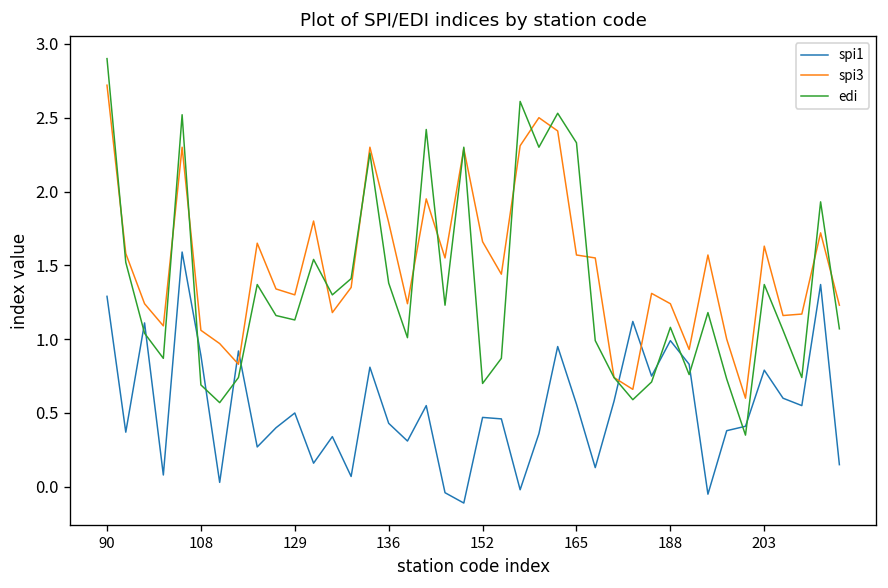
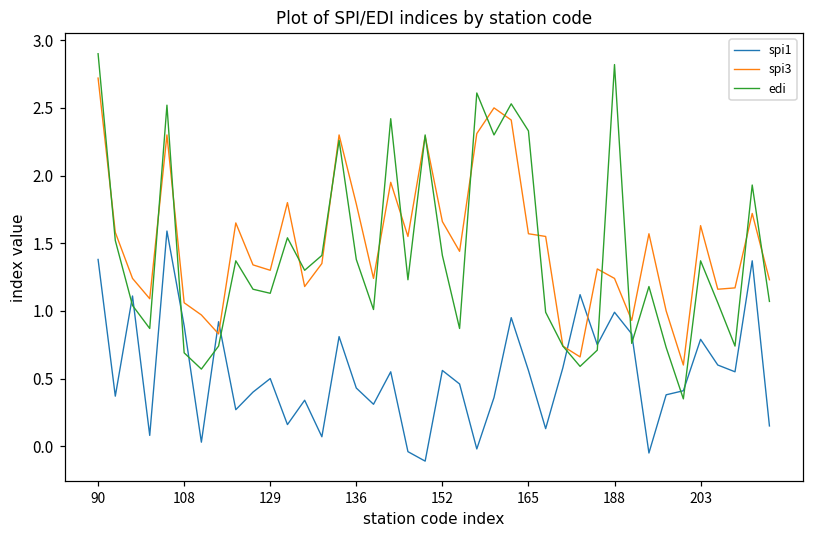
spi1, 90: 1.29 -> 1.38
spi1, 152: 0.47 -> 0.56
edi, 152: 0.70 -> 1.41
edi, 188: 1.08 -> 2.82
